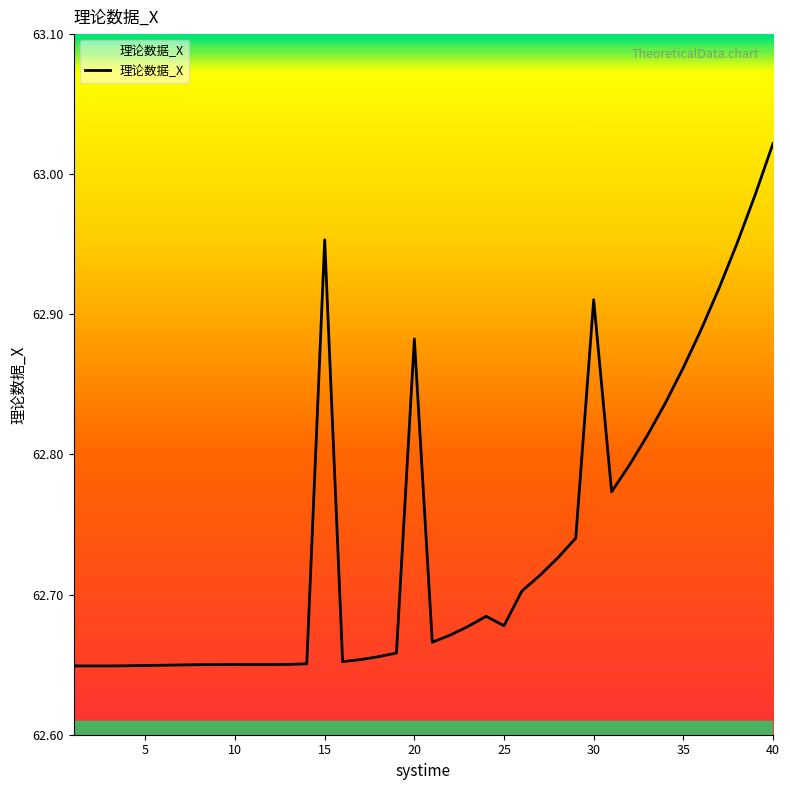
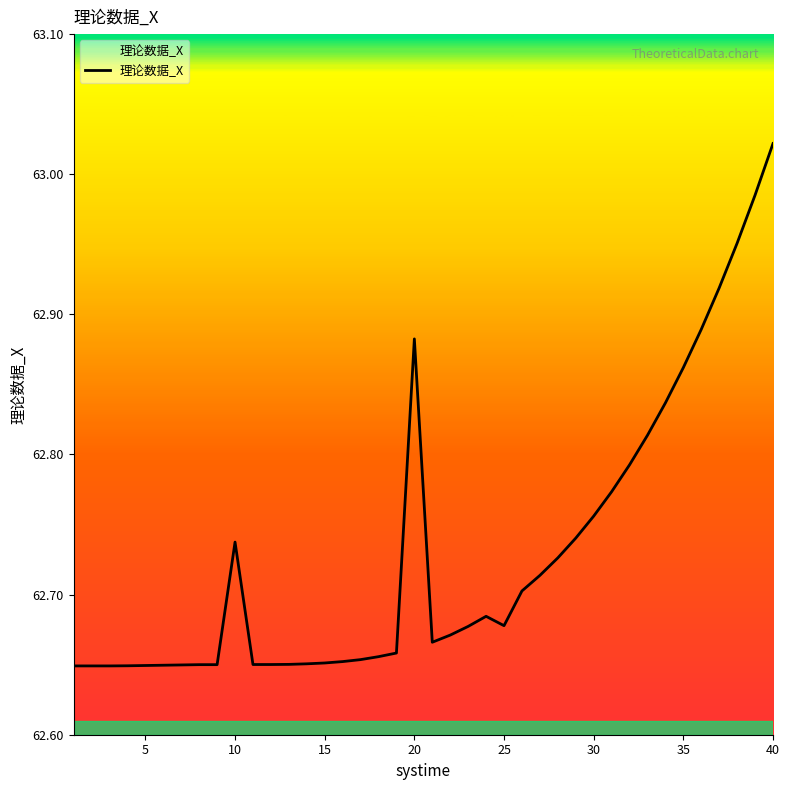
10: 62.650 -> 62.737
15: 62.953 -> 62.651
30: 62.910 -> 62.756
